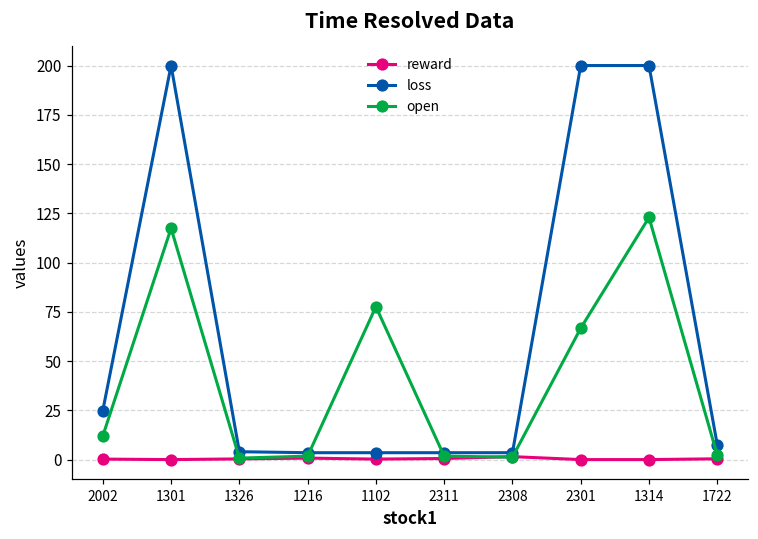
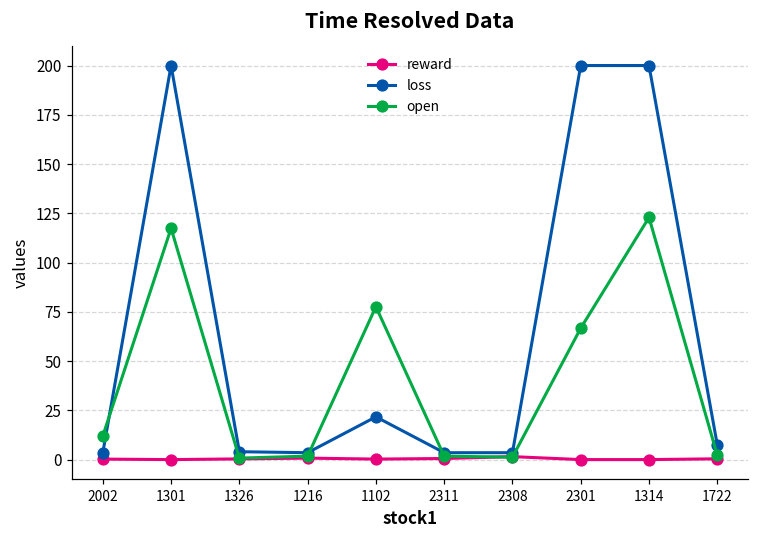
loss, 2002: 25 -> 4
loss, 1102: 4 -> 22
